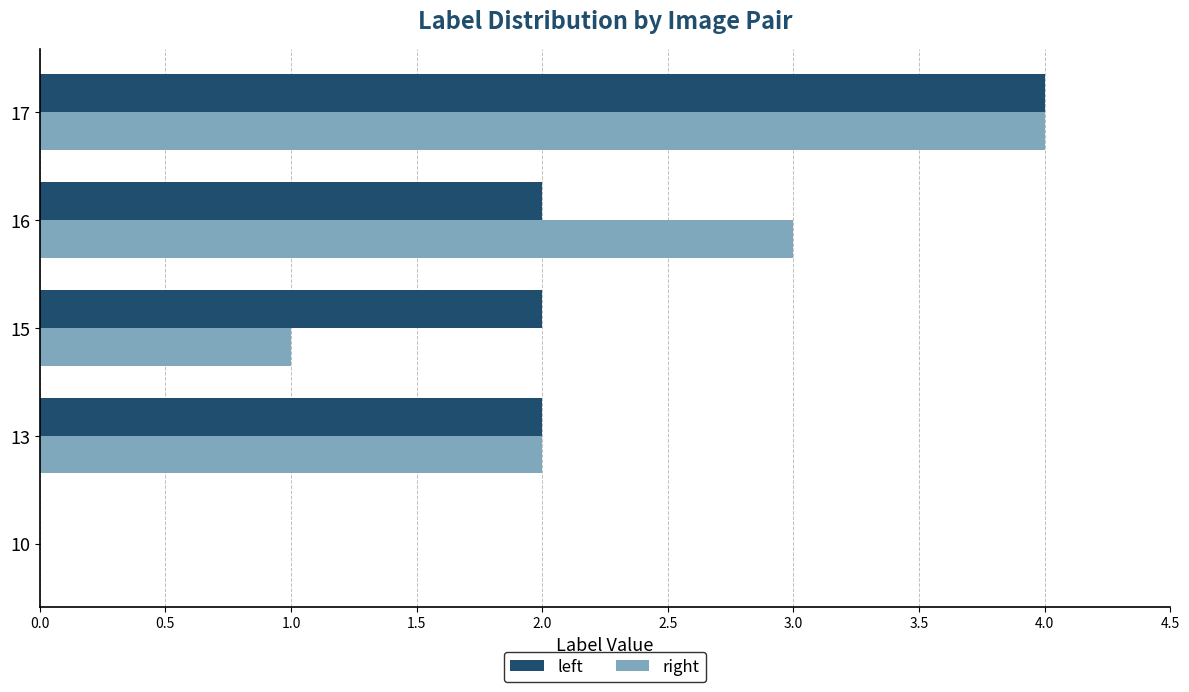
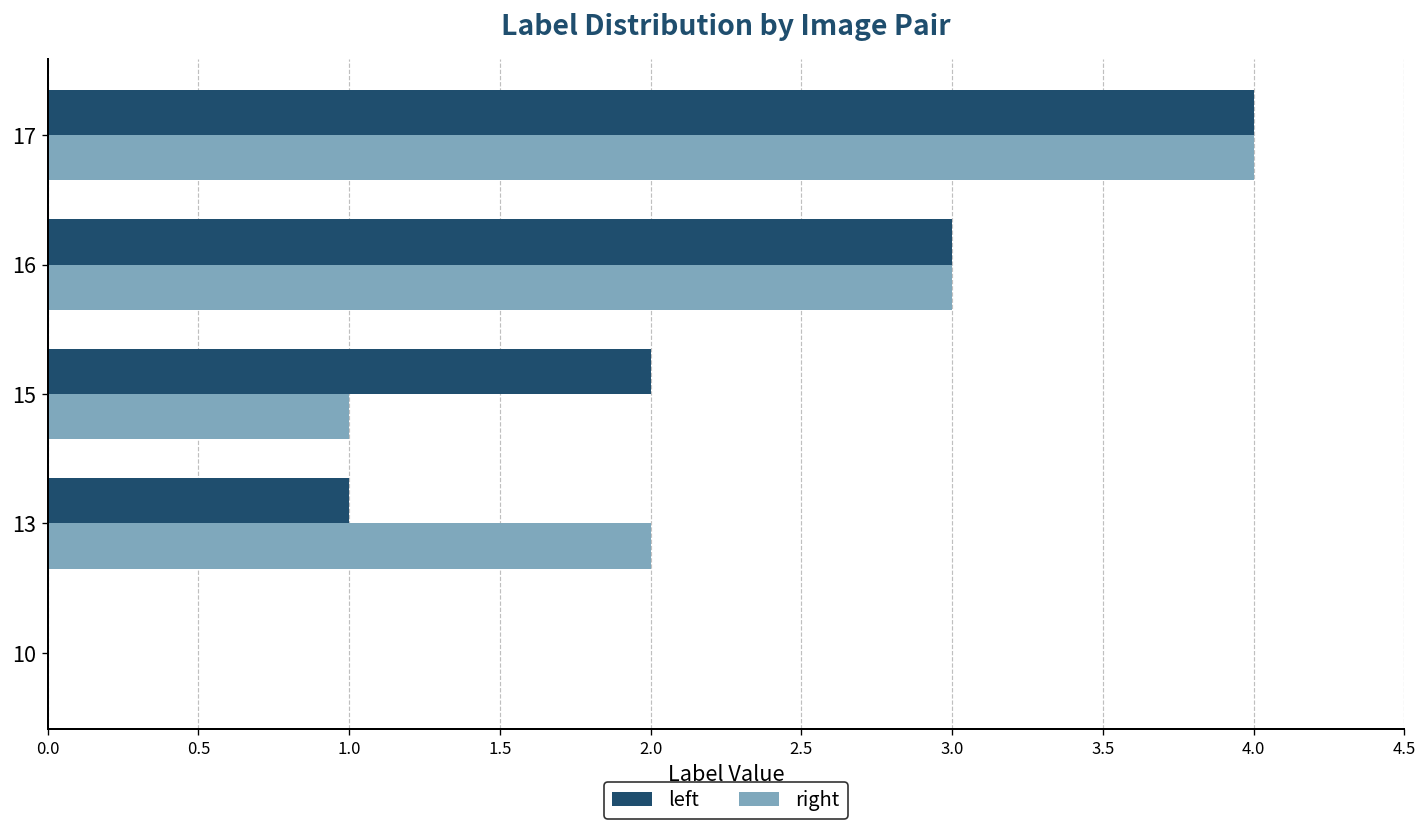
left, 16: 2 -> 3
left, 13: 2 -> 1
